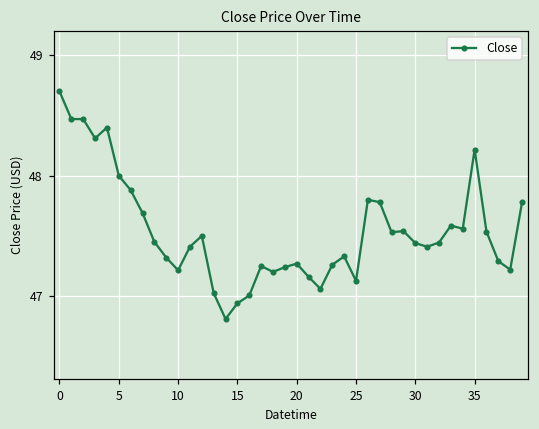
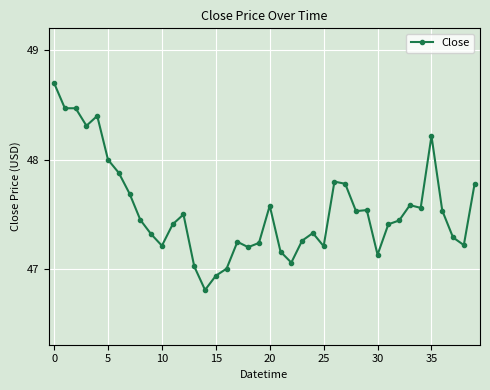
20: 47.27 -> 47.58
25: 47.13 -> 47.21
30: 47.44 -> 47.13
